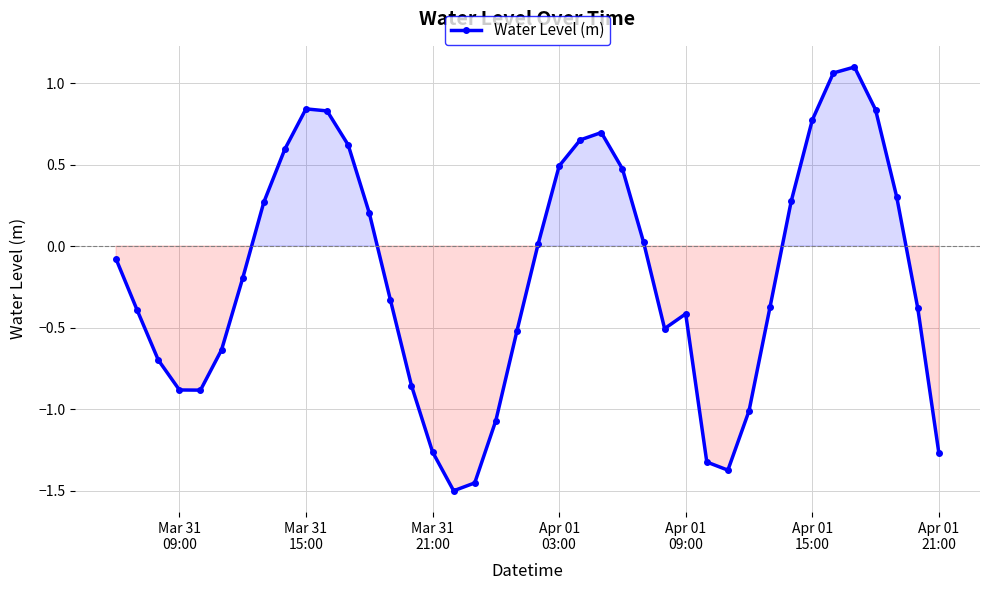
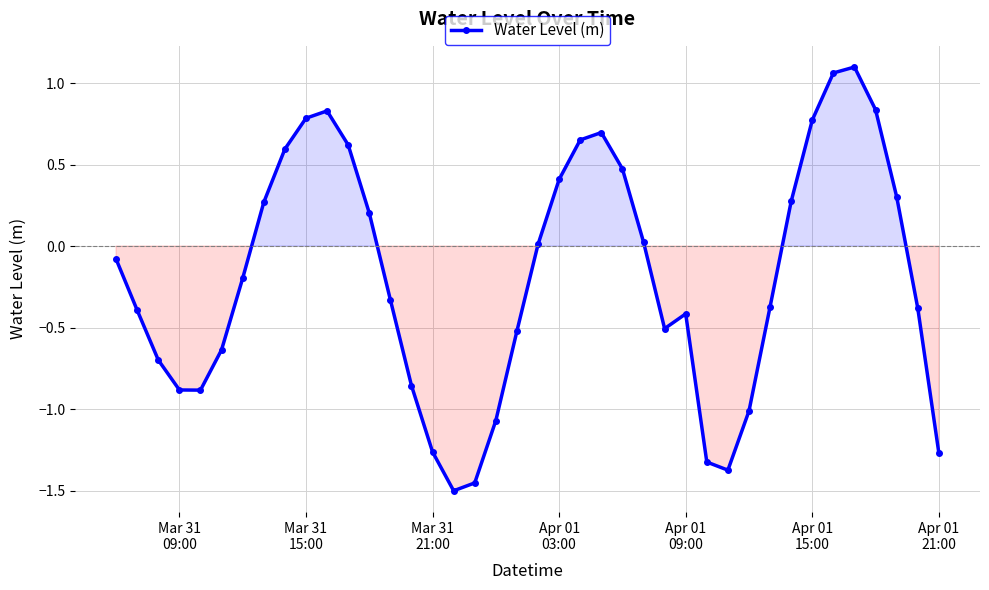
Mar 31 15:00: 0.84 -> 0.78
Apr 01 03:00: 0.49 -> 0.41
